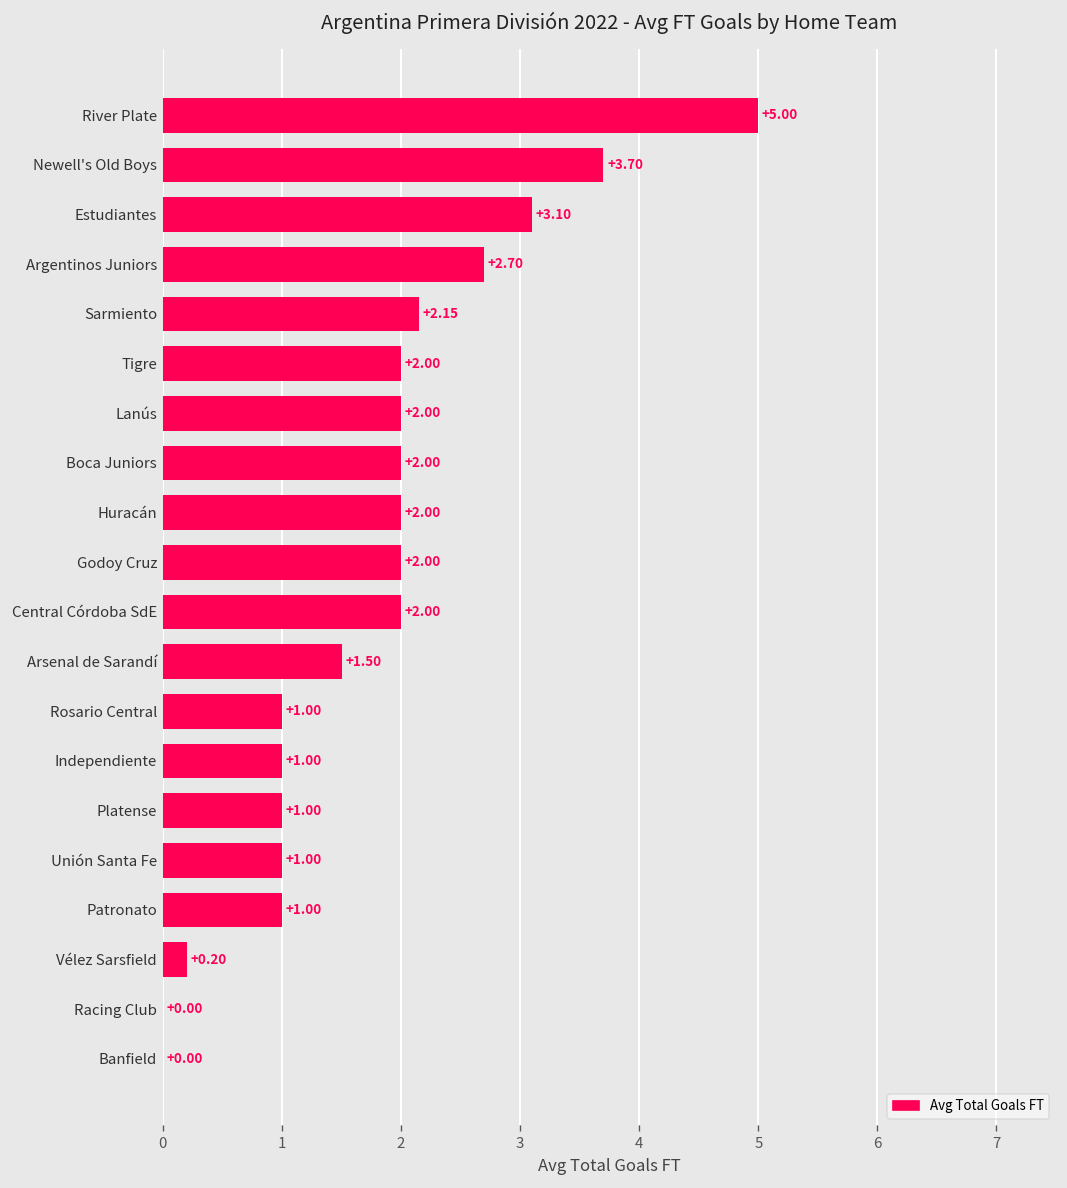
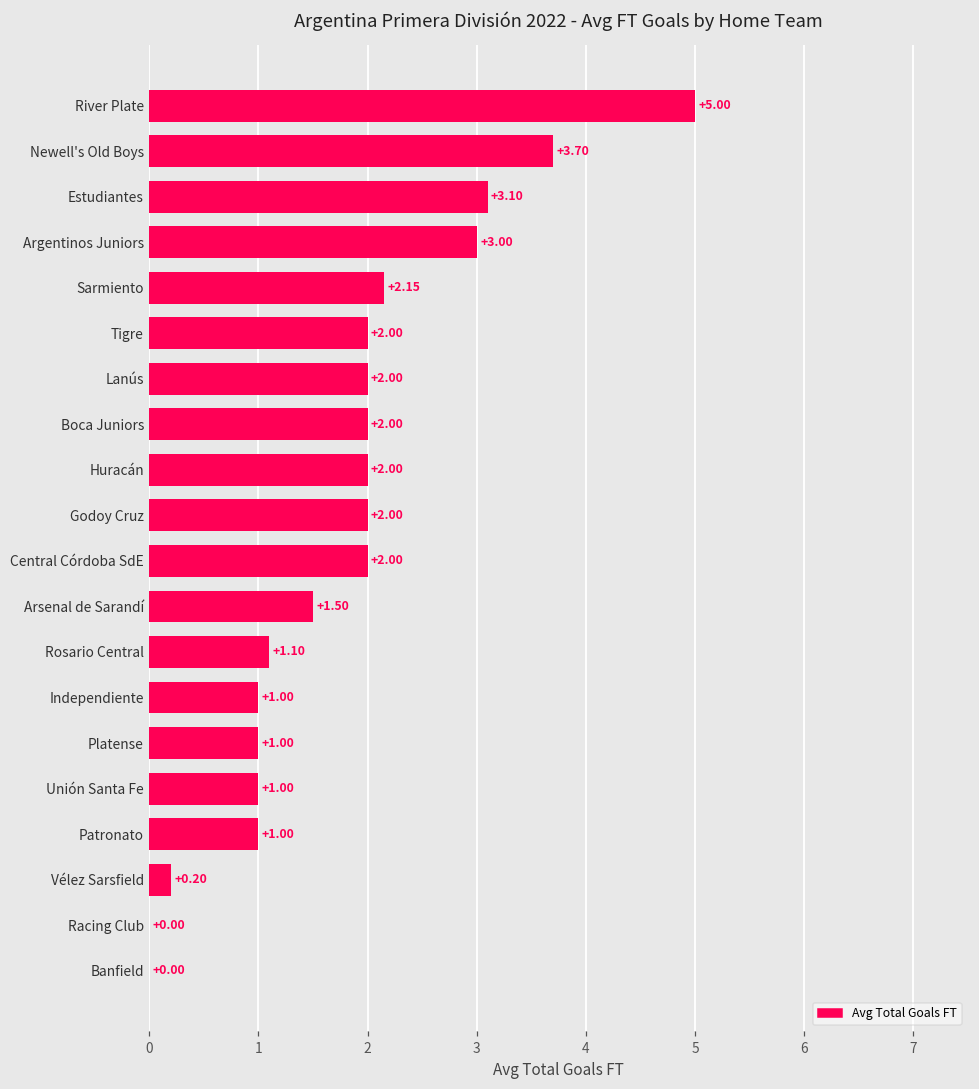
Argentinos Juniors: +2.70 -> +3.00
Rosario Central: +1.00 -> +1.10
